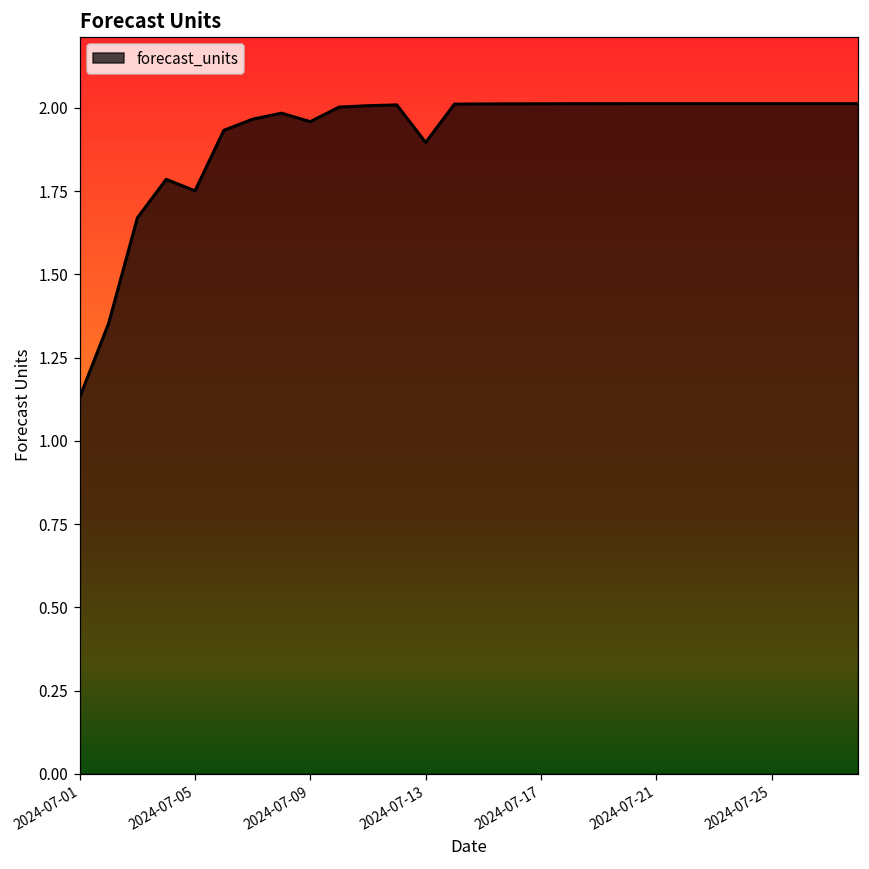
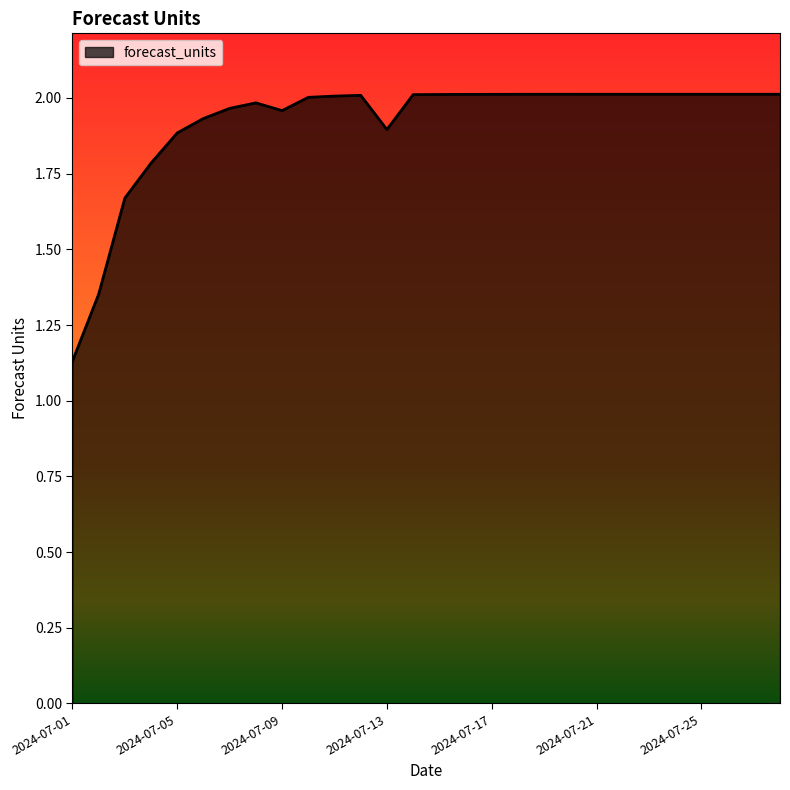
2024-07-05: 1.75 -> 1.88
